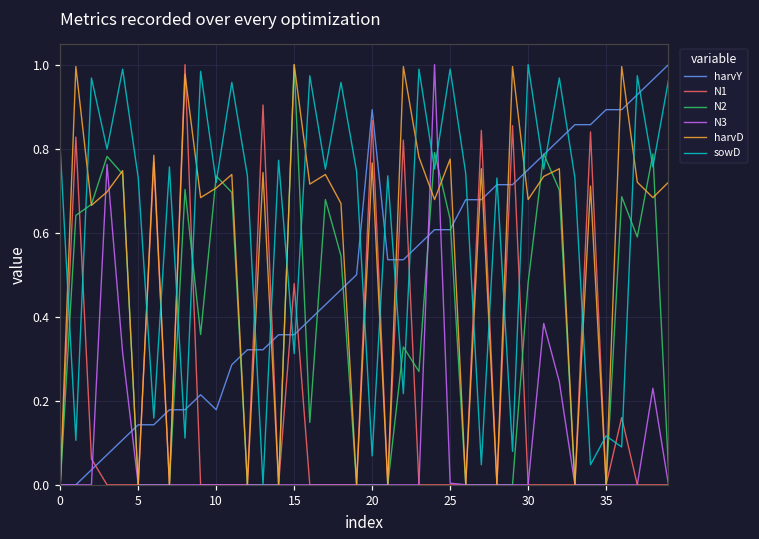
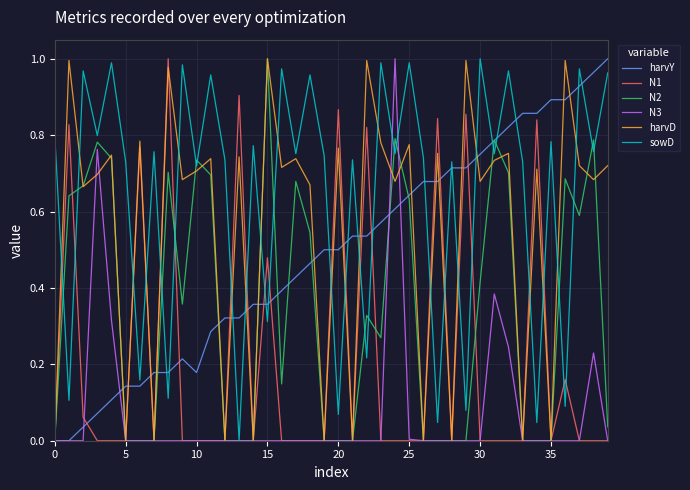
harvY, 20: 0.89 -> 0.50
harvY, 25: 0.61 -> 0.64
N2, 30: 0.48 -> 0.41
sowD, 35: 0.12 -> 0.78
